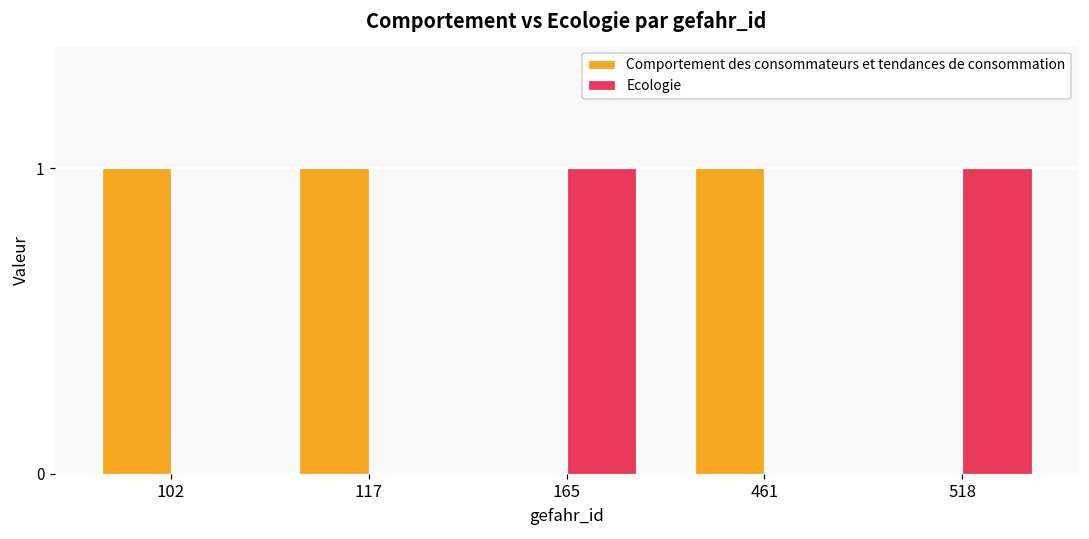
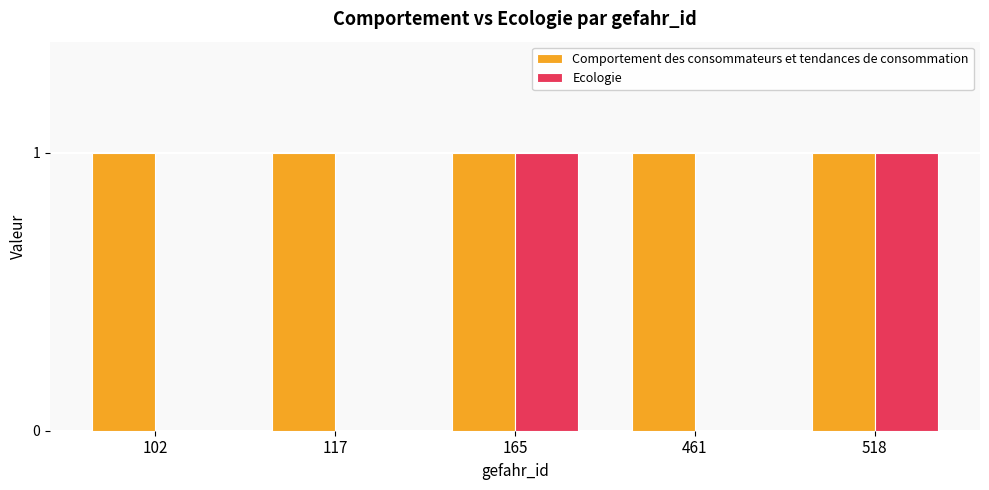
Comportement des consommateurs et tendances de consommation, 165: 0 -> 1
Comportement des consommateurs et tendances de consommation, 518: 0 -> 1
